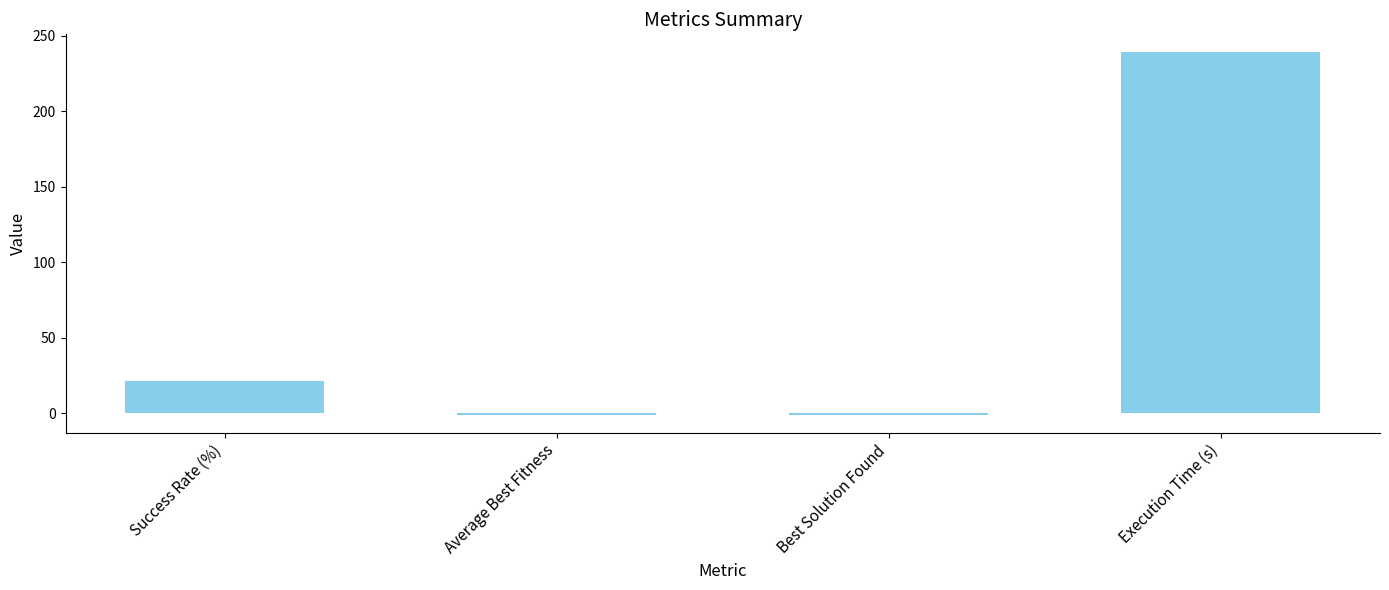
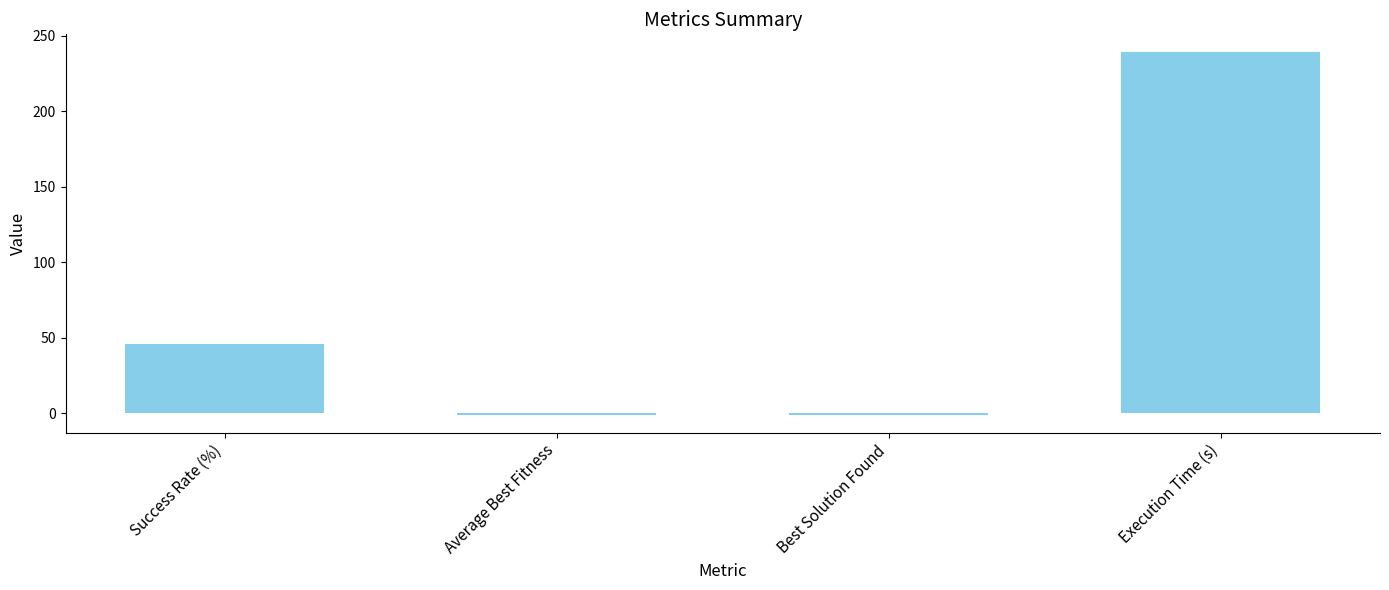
Success Rate (%): 21 -> 46
